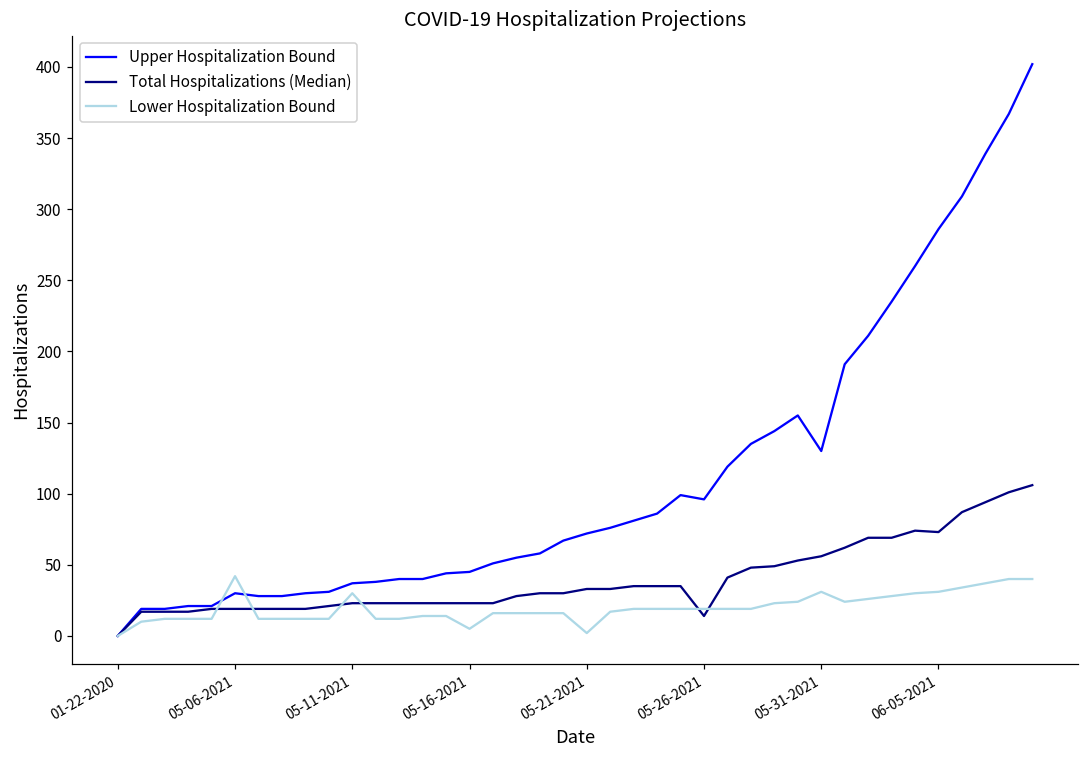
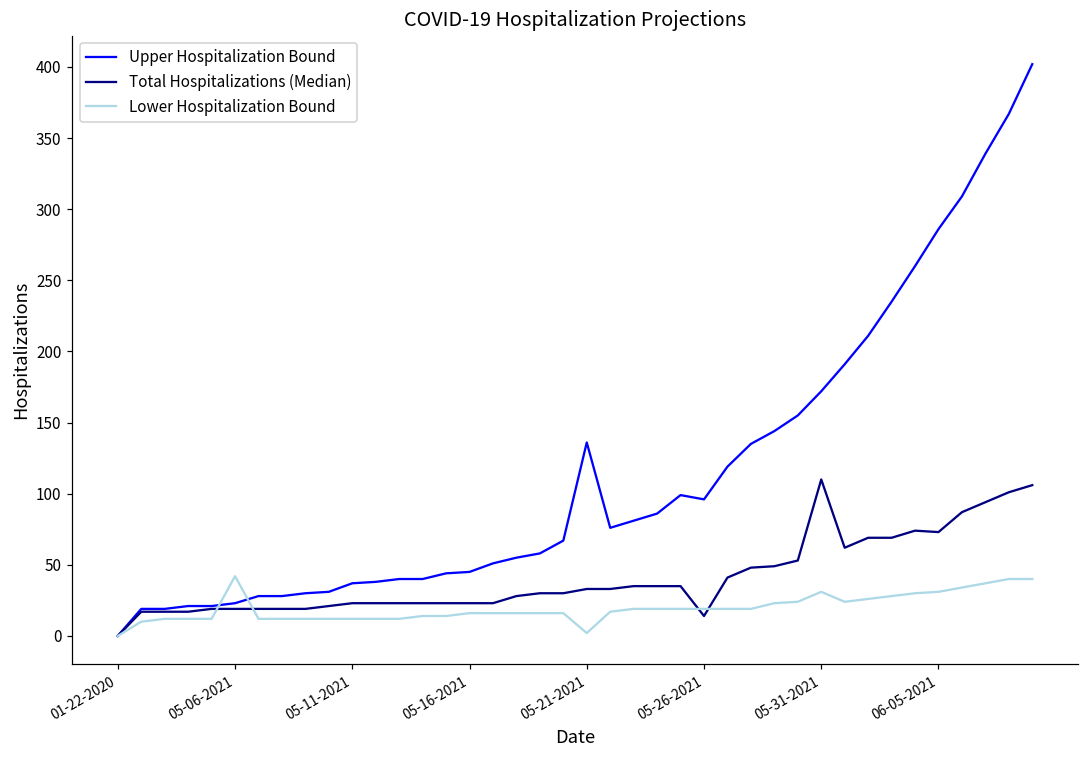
Upper Hospitalization Bound, 05-06-2021: 30 -> 23
Lower Hospitalization Bound, 05-11-2021: 30 -> 12
Lower Hospitalization Bound, 05-16-2021: 5 -> 16
Upper Hospitalization Bound, 05-21-2021: 72 -> 136
Upper Hospitalization Bound, 05-31-2021: 130 -> 172
Total Hospitalizations (Median), 05-31-2021: 56 -> 110
